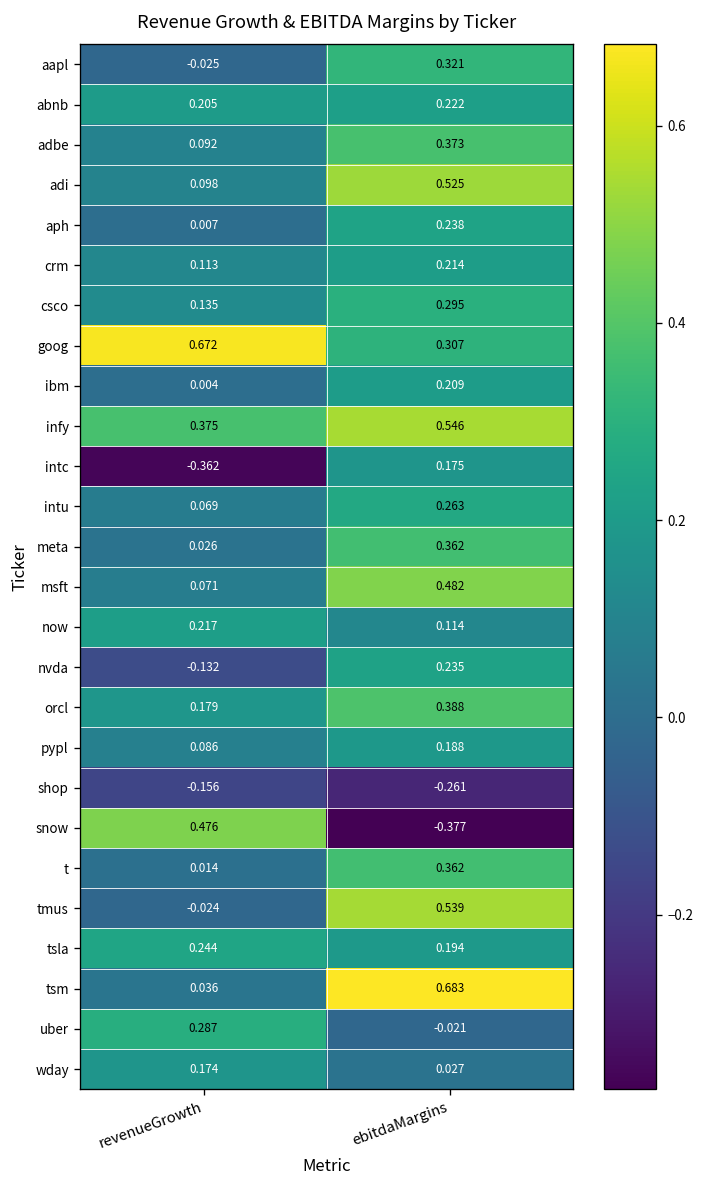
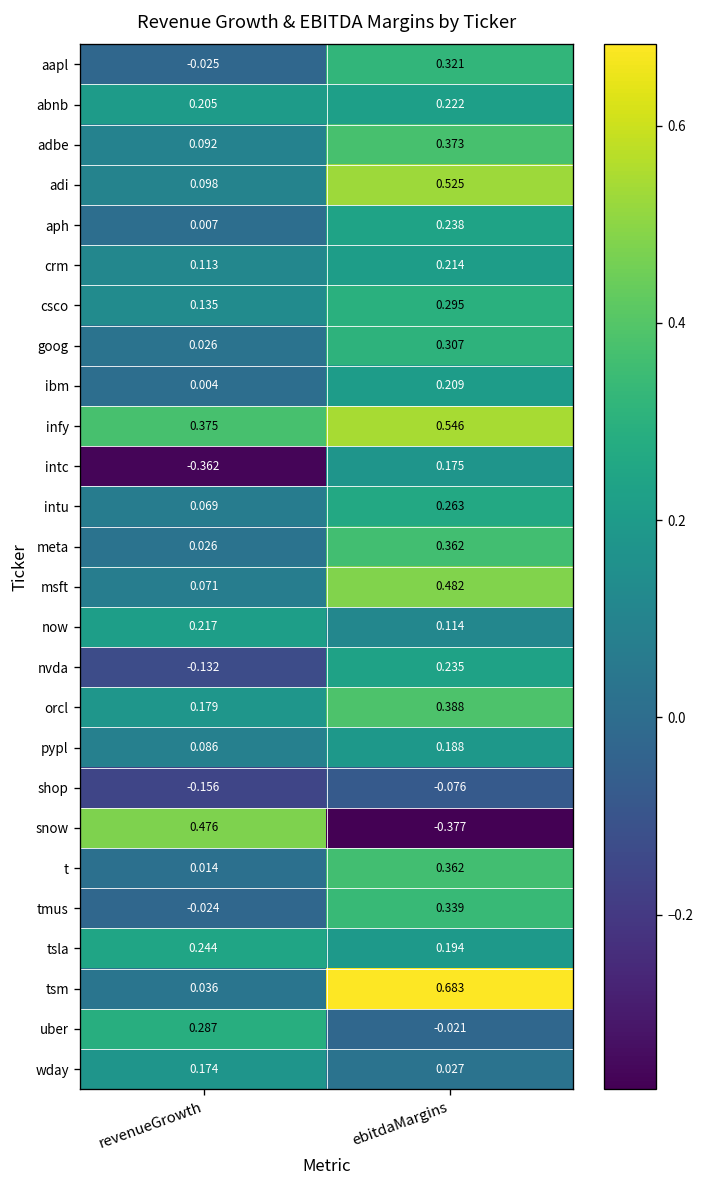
goog, revenueGrowth: 0.672 -> 0.026
shop, ebitdaMargins: -0.261 -> -0.076
tmus, ebitdaMargins: 0.539 -> 0.339
